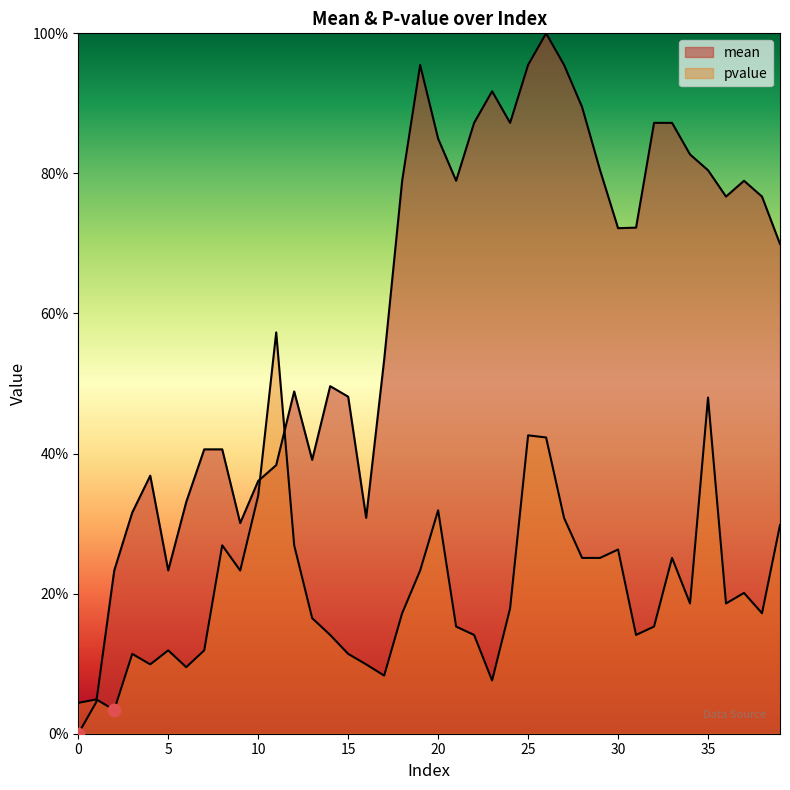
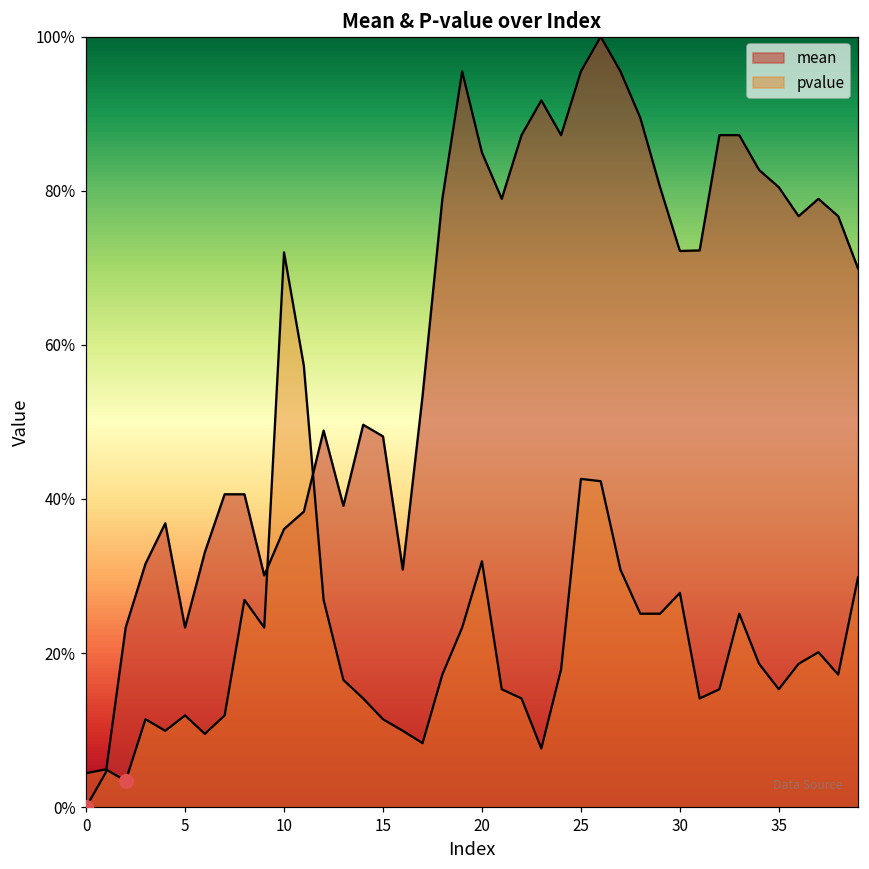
pvalue, 10: 34% -> 72%
pvalue, 30: 26% -> 28%
pvalue, 35: 48% -> 15%
